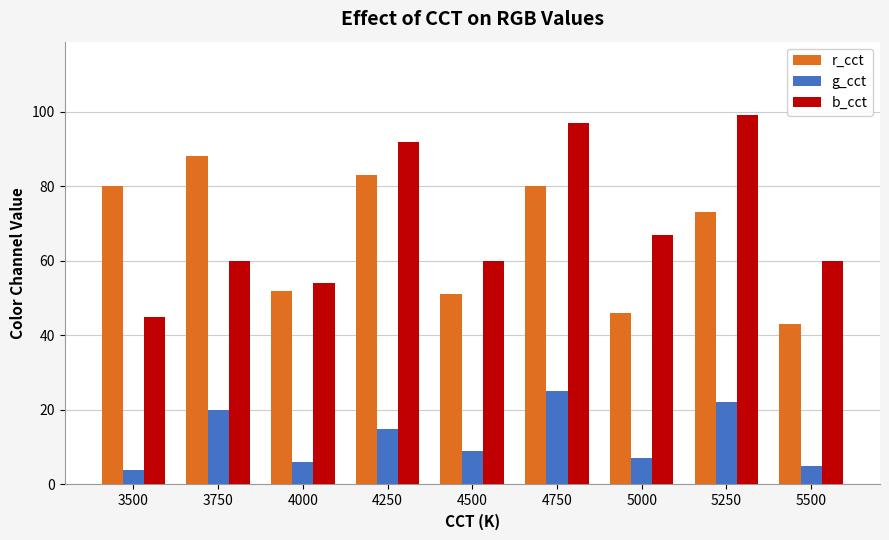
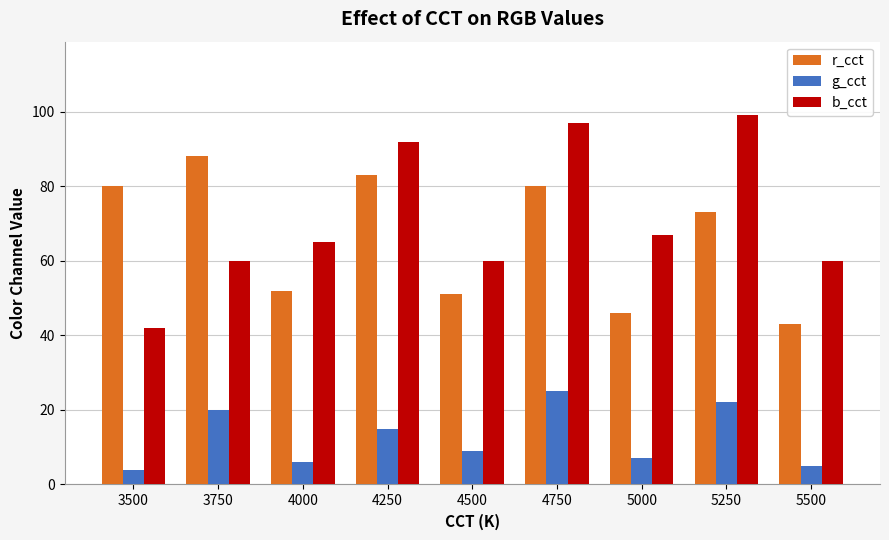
b_cct, 3500: 45 -> 42
b_cct, 4000: 54 -> 65
